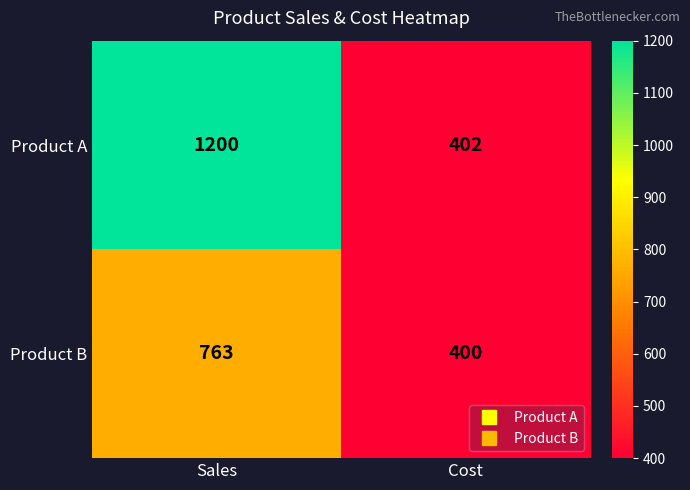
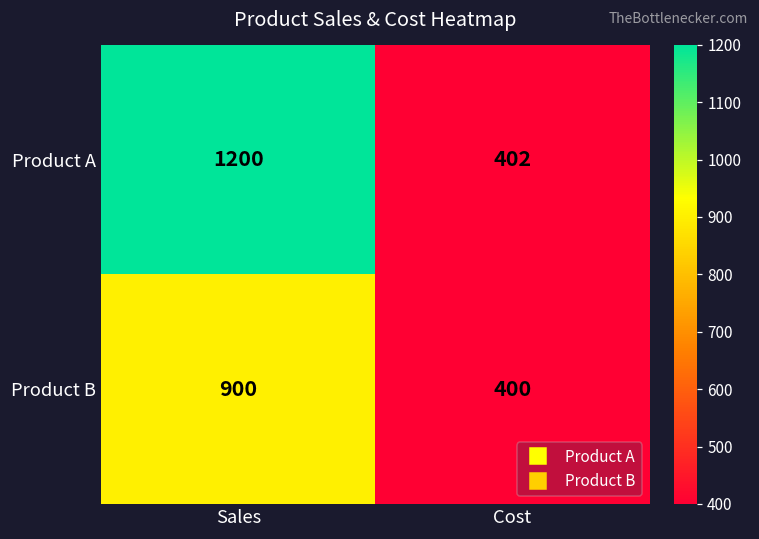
Product B, Sales: 763 -> 900
